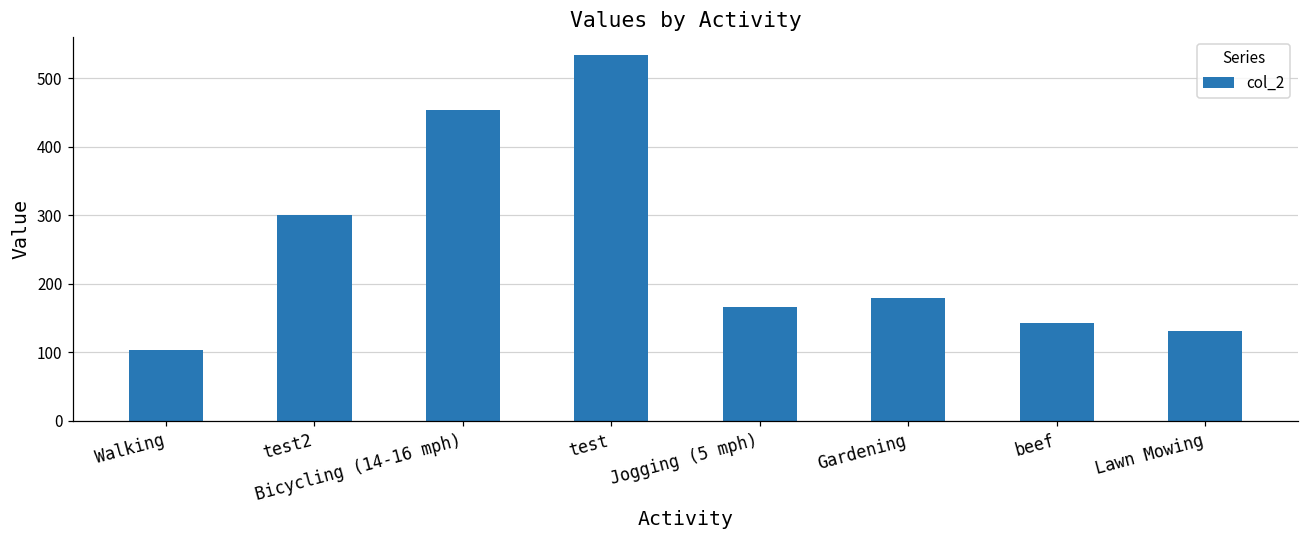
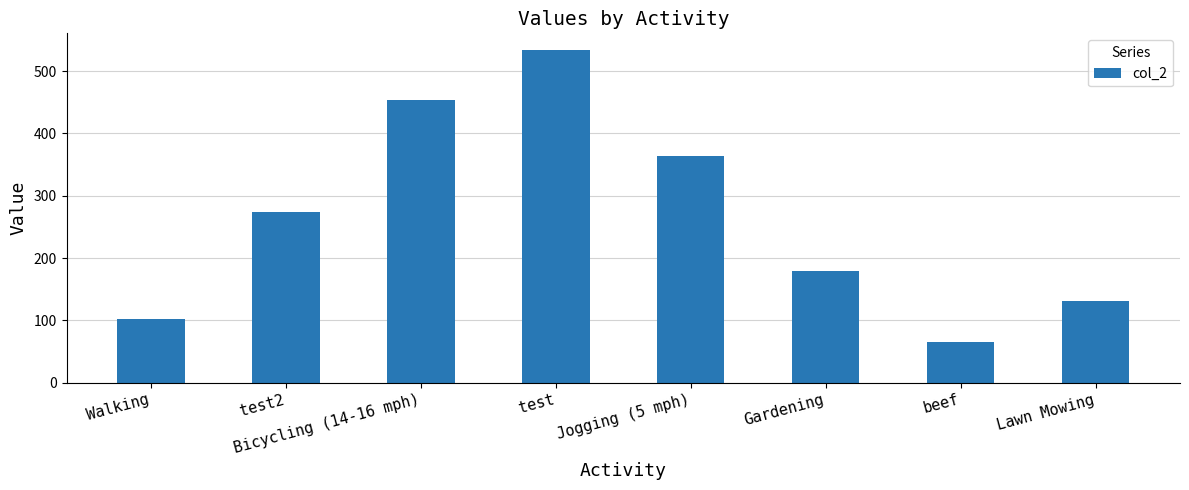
test2: 300 -> 270
Jogging (5 mph): 170 -> 360
beef: 140 -> 70
